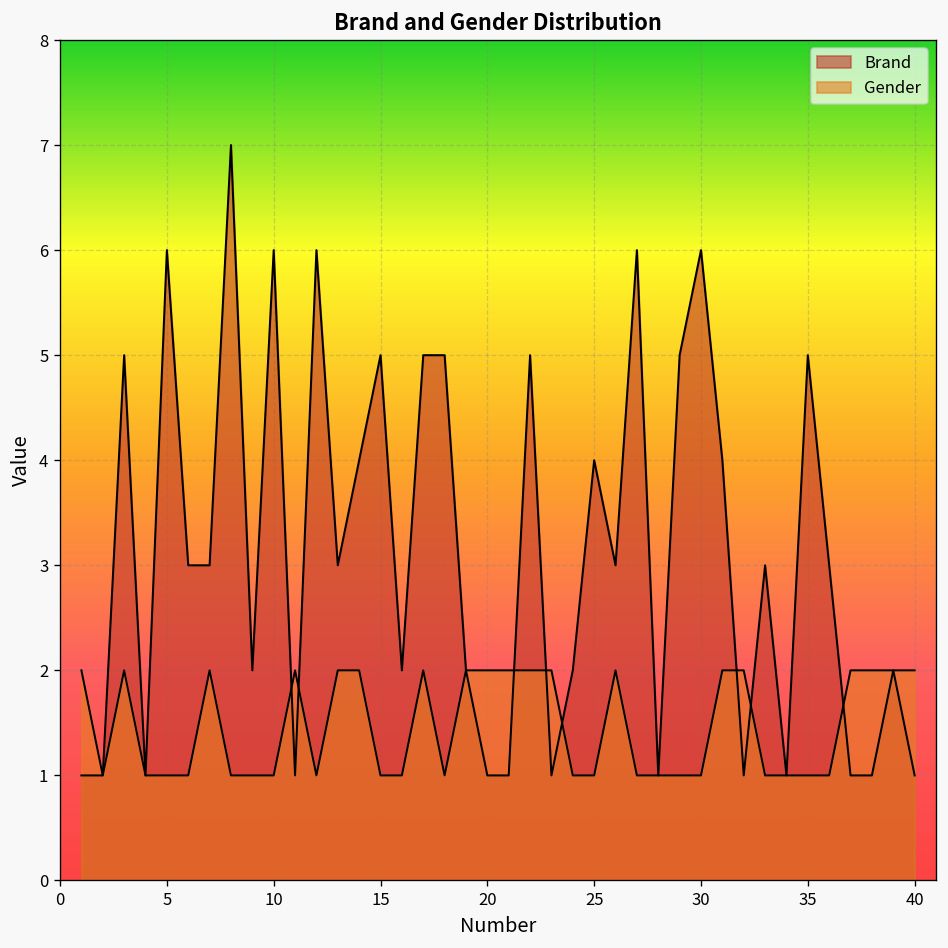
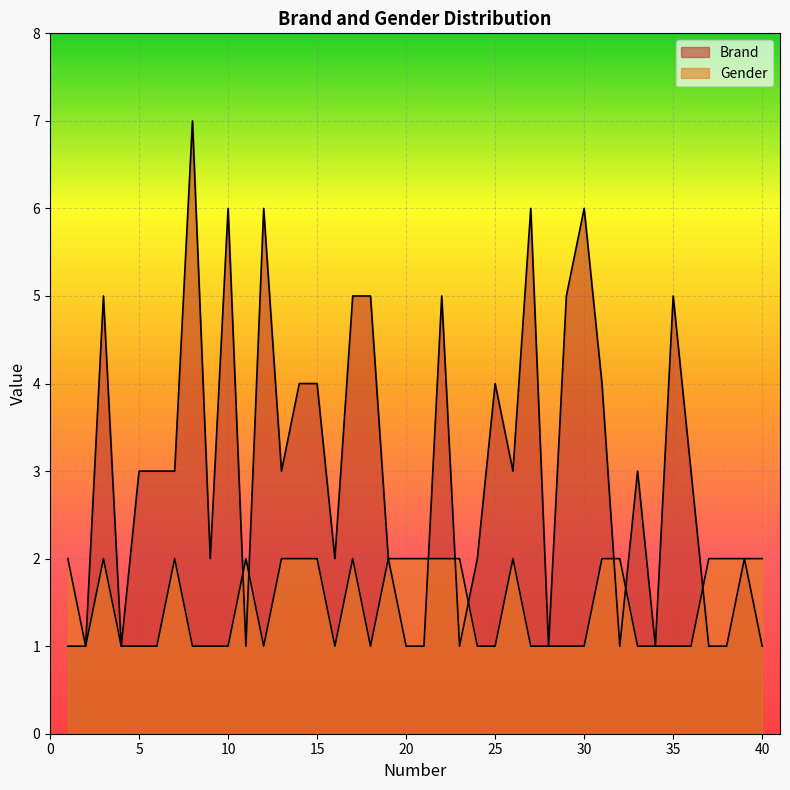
Brand, 5: 6 -> 3
Brand, 15: 5 -> 4
Gender, 15: 1 -> 2
